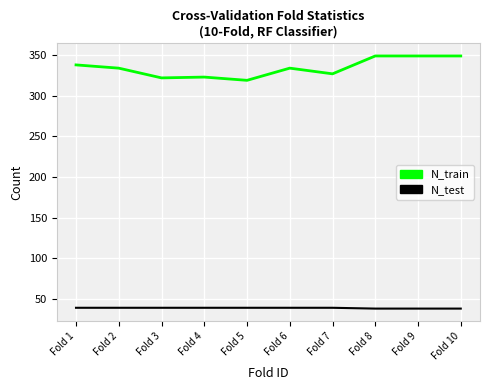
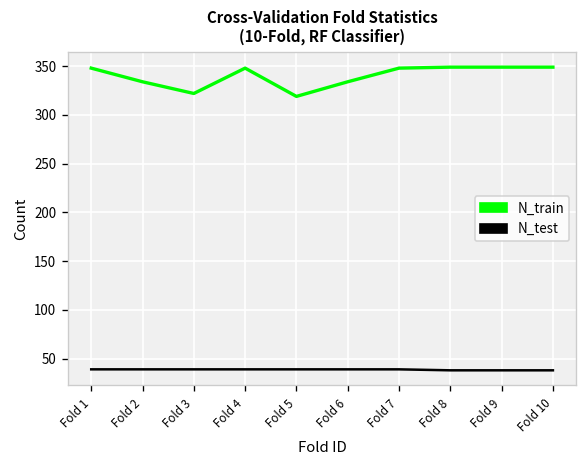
N_train, Fold 1: 340 -> 350
N_train, Fold 4: 320 -> 350
N_train, Fold 7: 330 -> 350
